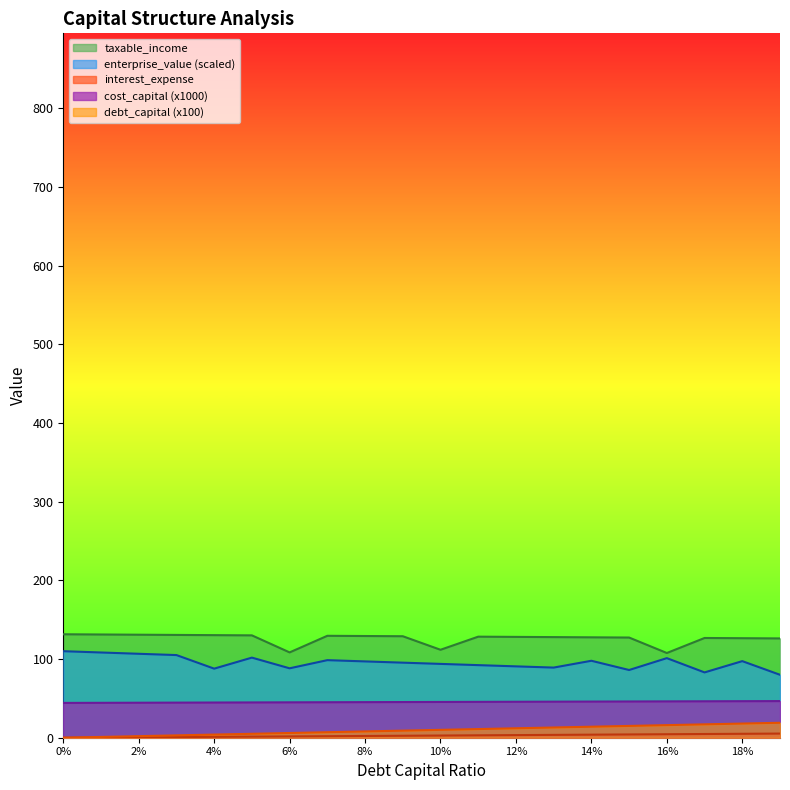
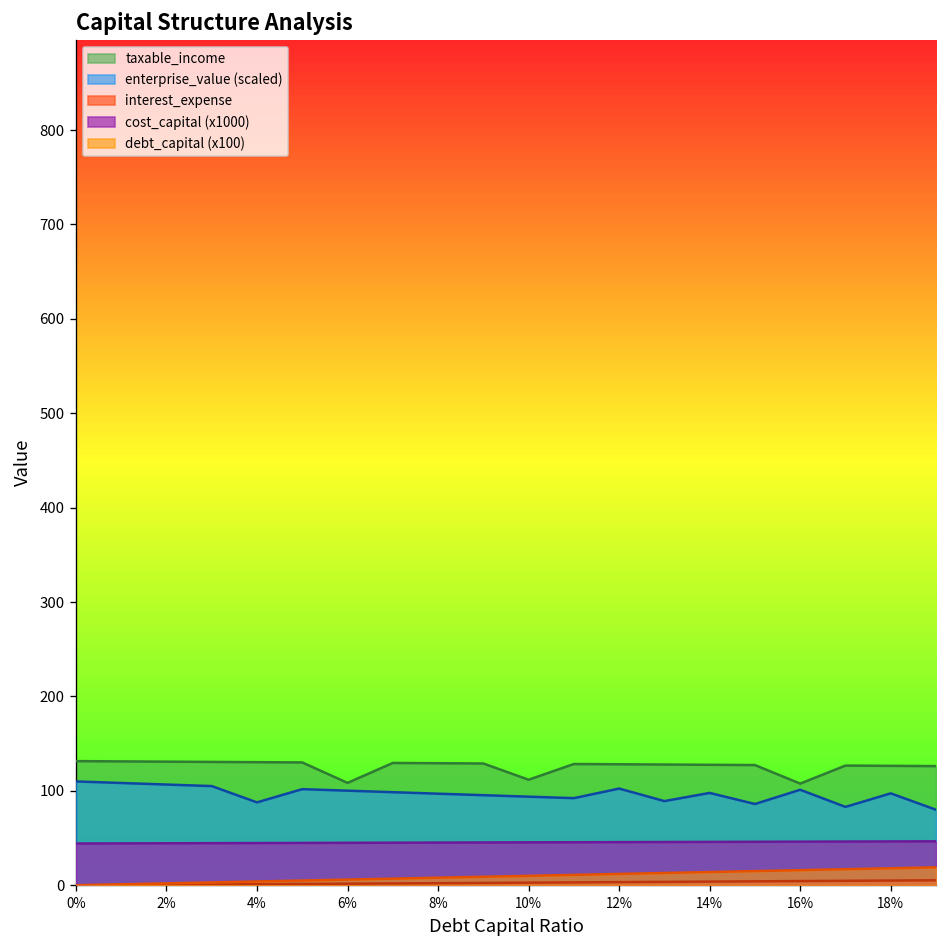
enterprise_value (scaled), 6%: 90 -> 100
enterprise_value (scaled), 12%: 90 -> 100
